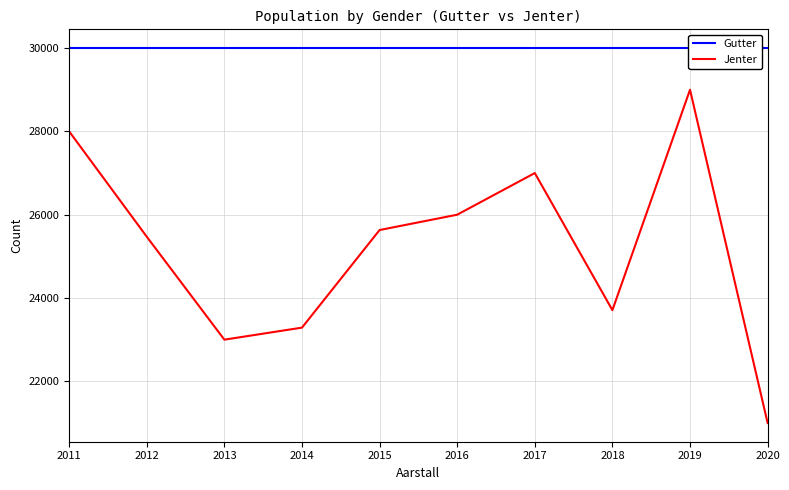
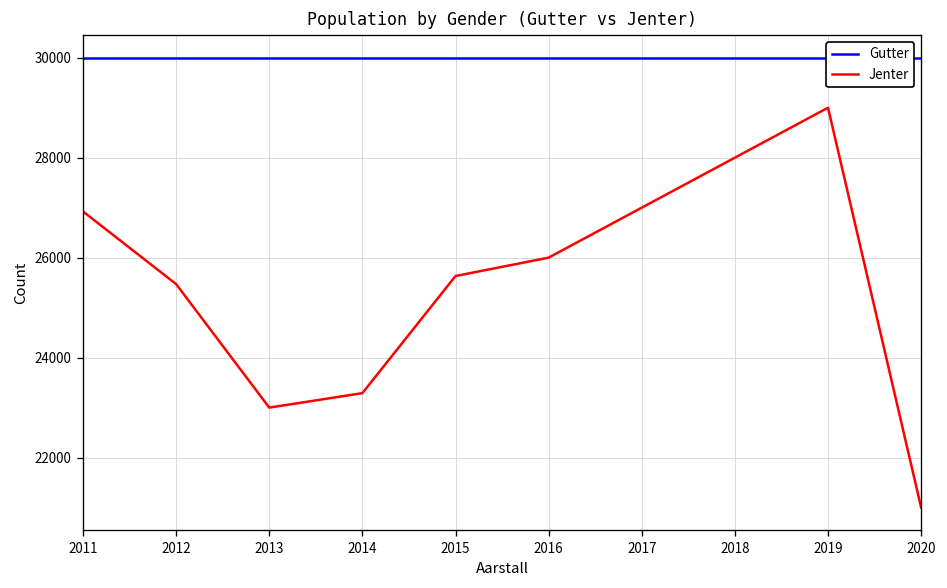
Jenter, 2011: 28000 -> 26900
Jenter, 2018: 23700 -> 28000
